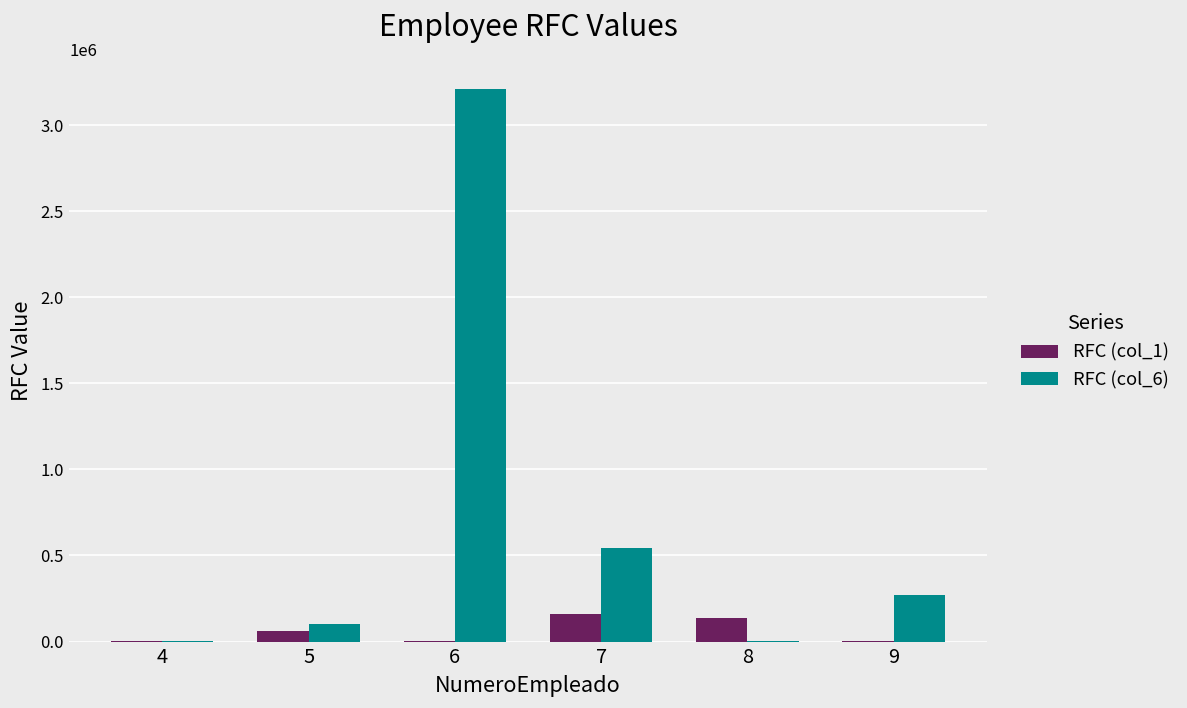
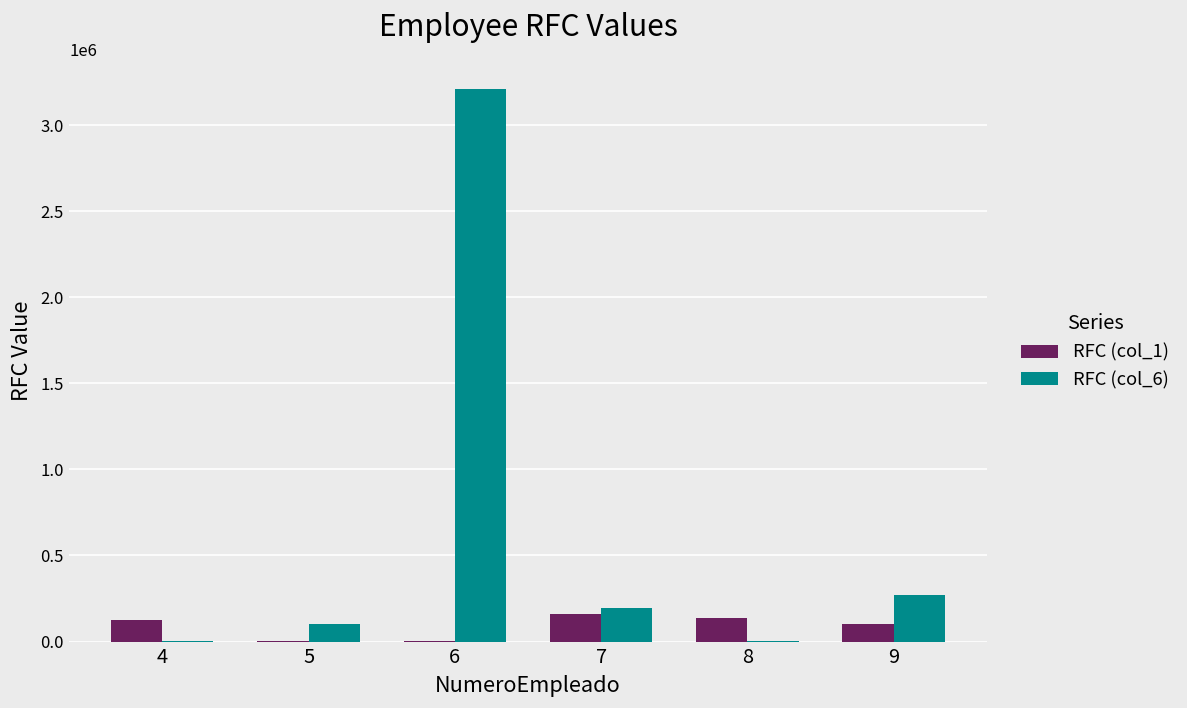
RFC (col_1), 4: 0 -> 120000
RFC (col_1), 5: 60000 -> 0
RFC (col_6), 7: 540000 -> 200000
RFC (col_1), 9: 0 -> 100000
